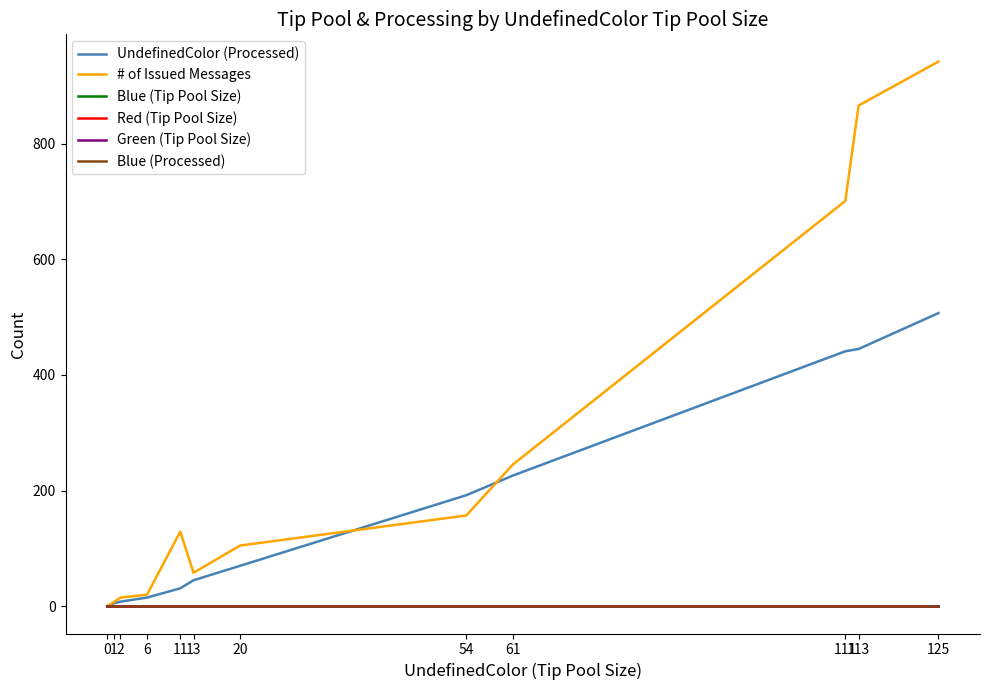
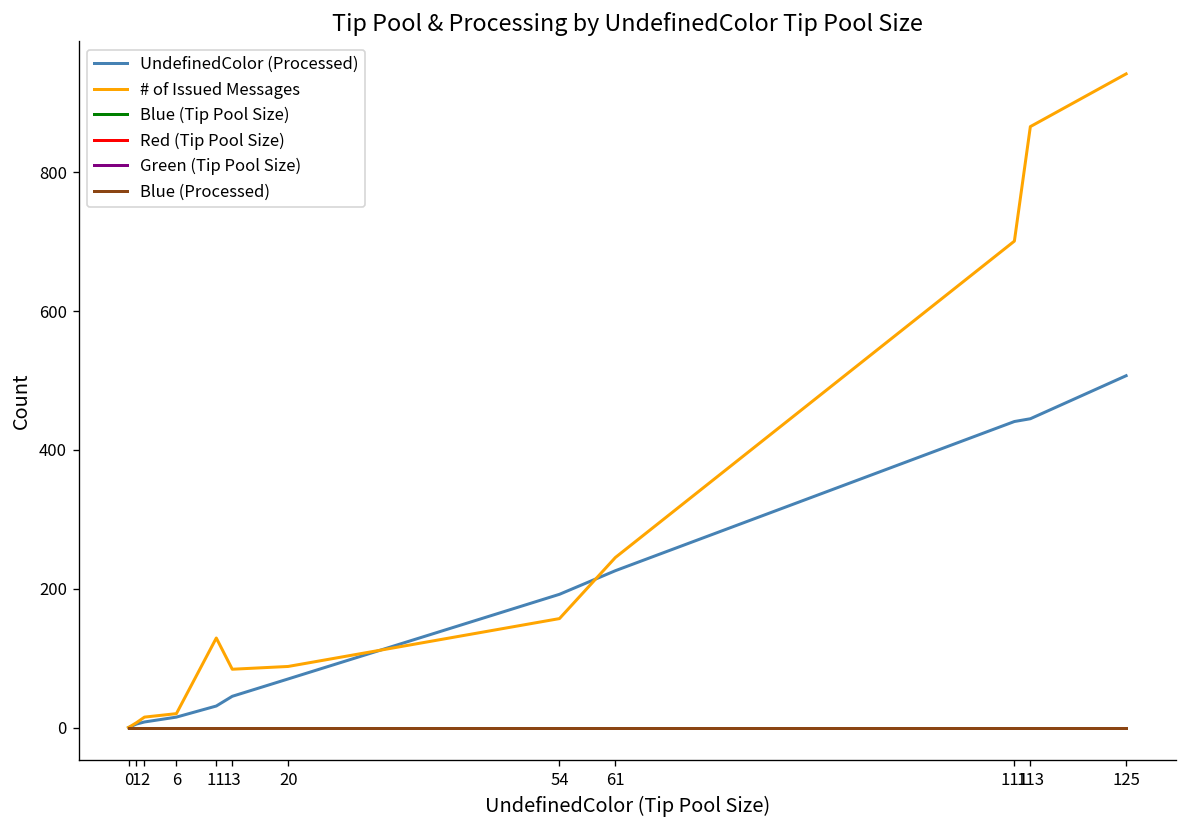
# of Issued Messages, 13: 60 -> 80
# of Issued Messages, 20: 110 -> 90
